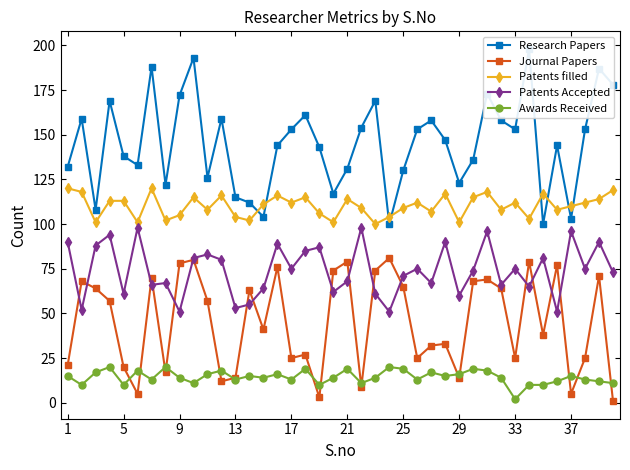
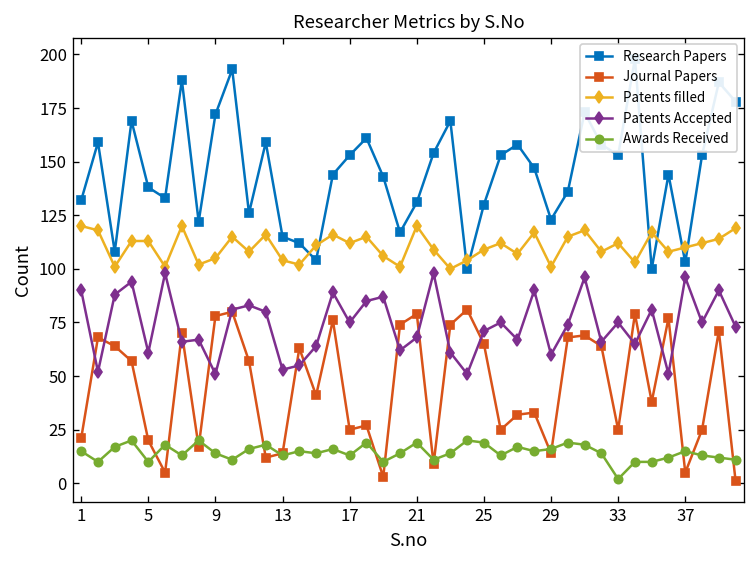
Patents filled, 21: 114 -> 120
